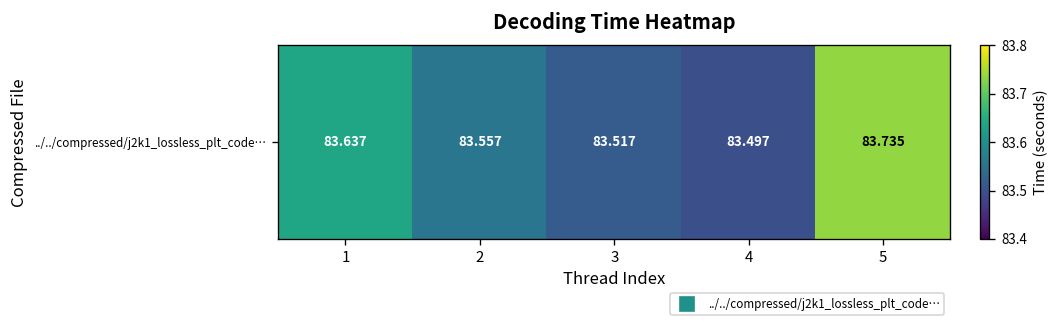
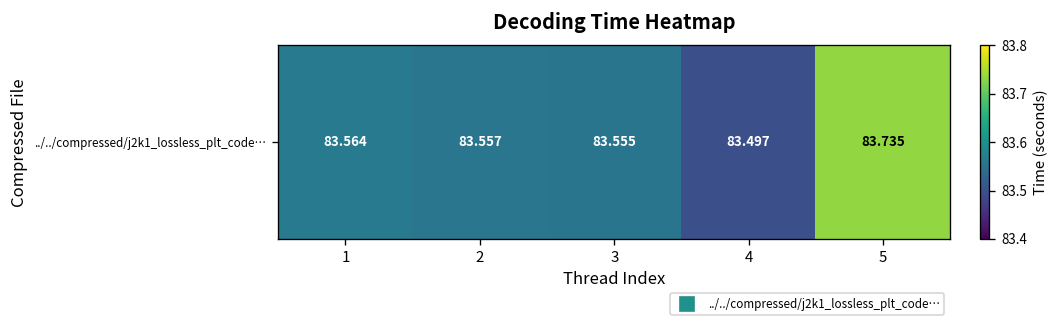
../../compressed/j2k1_lossless_plt_code…, 1: 83.637 -> 83.564
../../compressed/j2k1_lossless_plt_code…, 3: 83.517 -> 83.555
